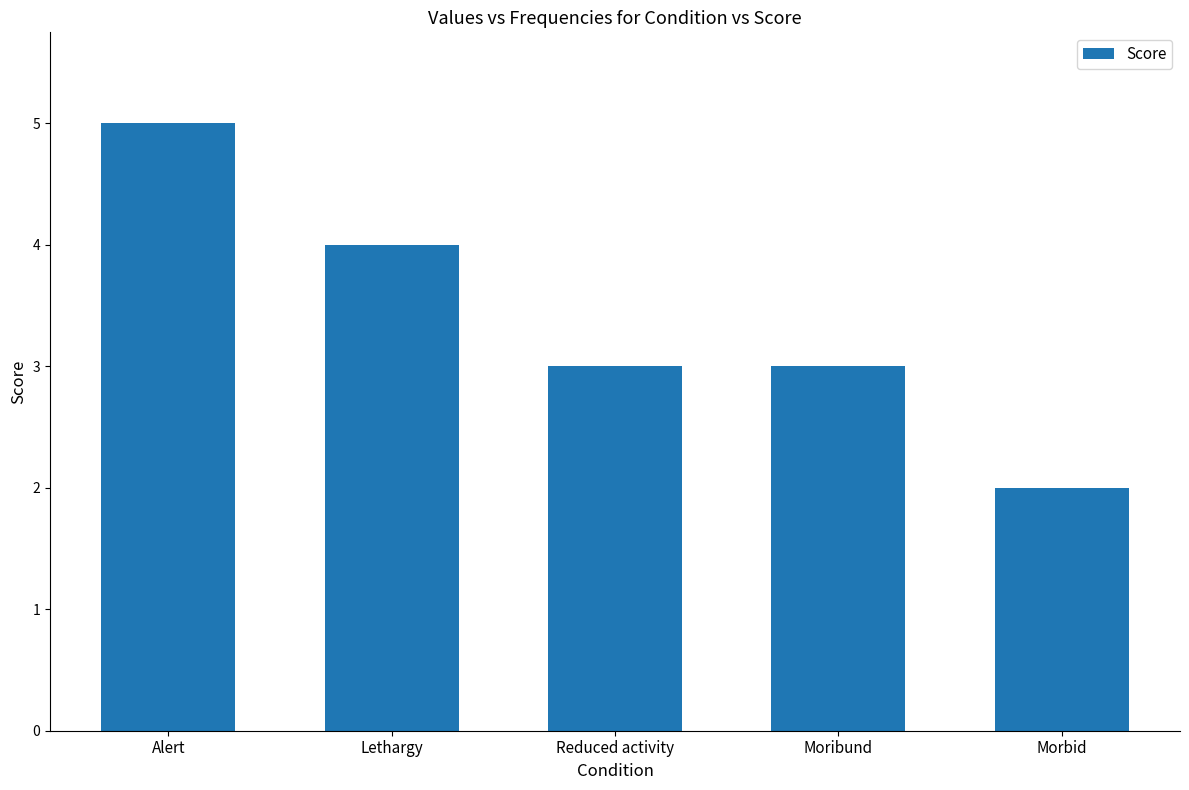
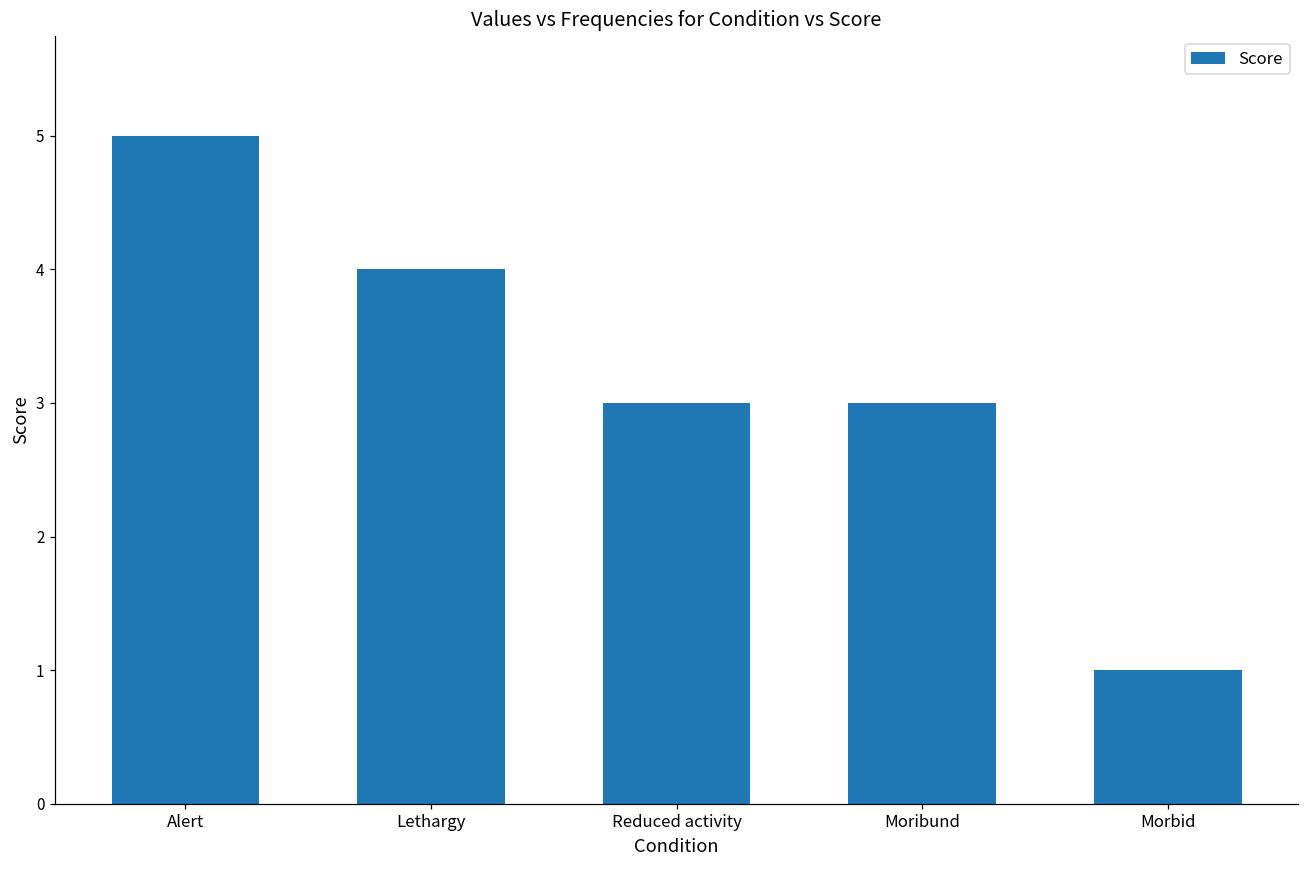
Morbid: 2 -> 1
